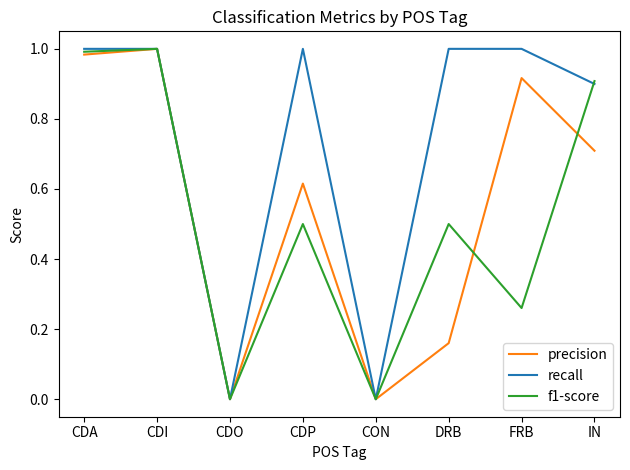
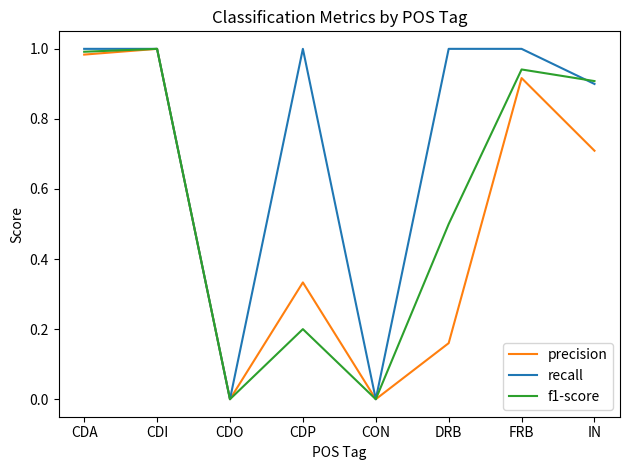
precision, CDP: 0.62 -> 0.33
f1-score, CDP: 0.5 -> 0.2
f1-score, FRB: 0.26 -> 0.94
